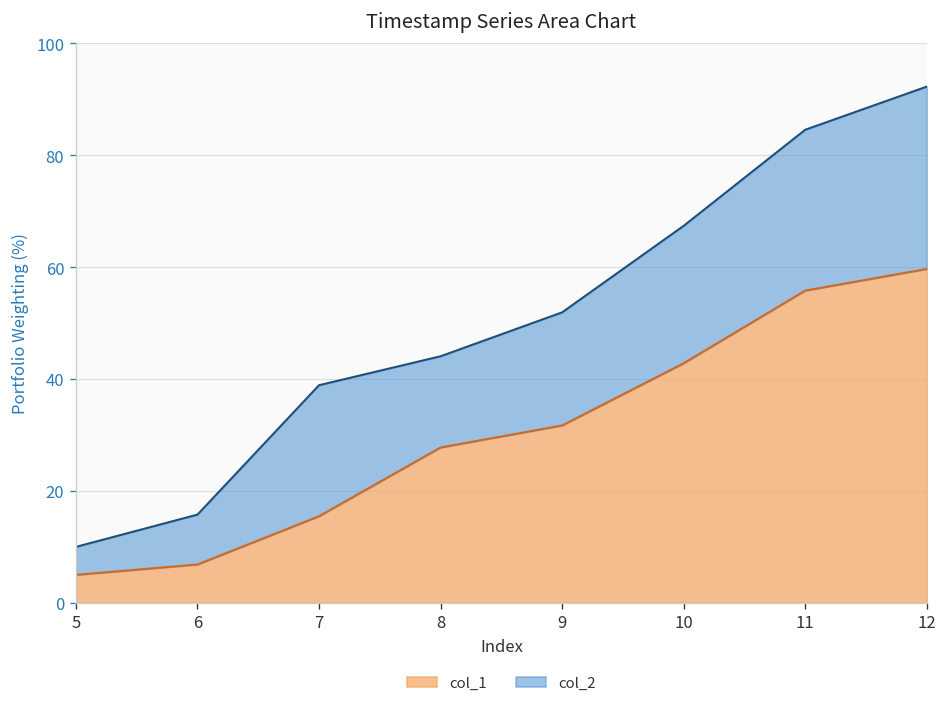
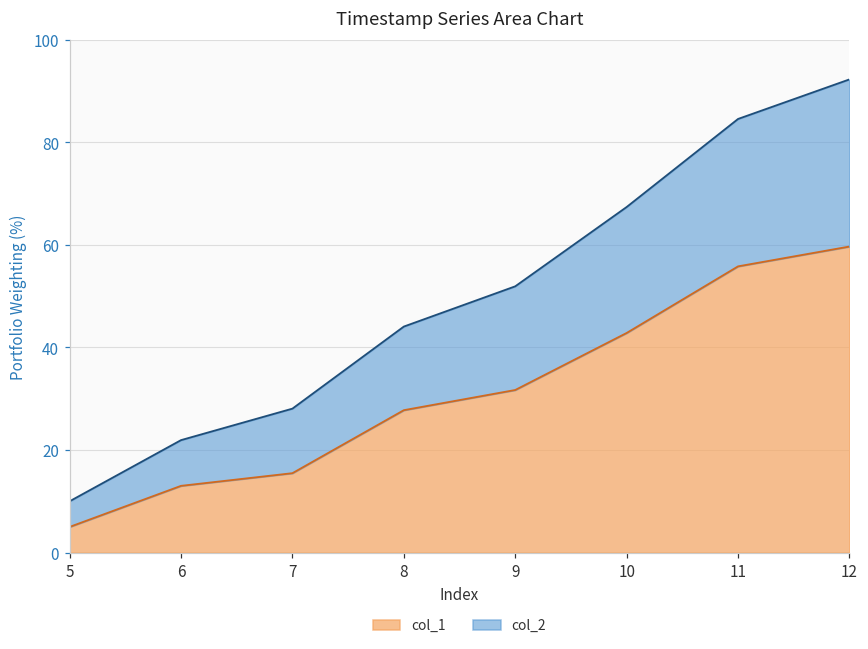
col_1, 6: 7 -> 13
col_2, 7: 23 -> 13
